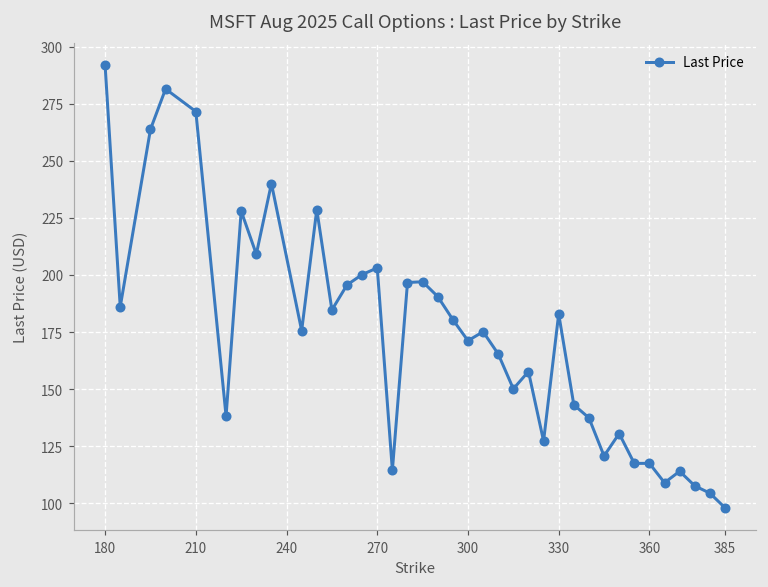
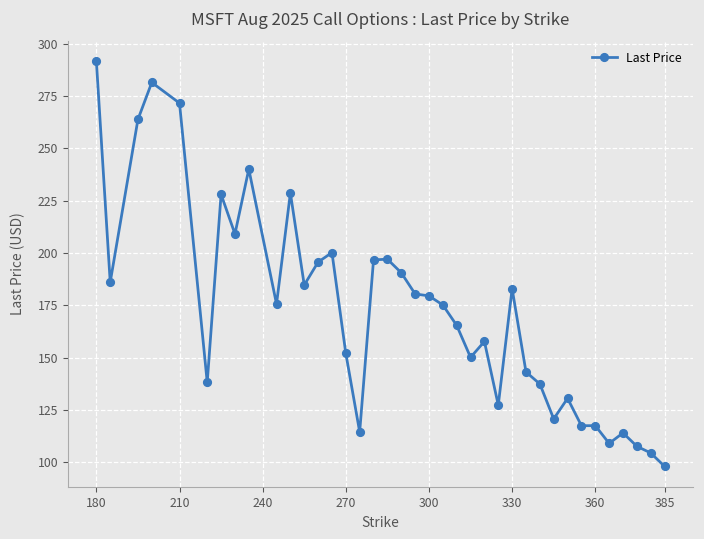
270: 203 -> 152
300: 171 -> 180
